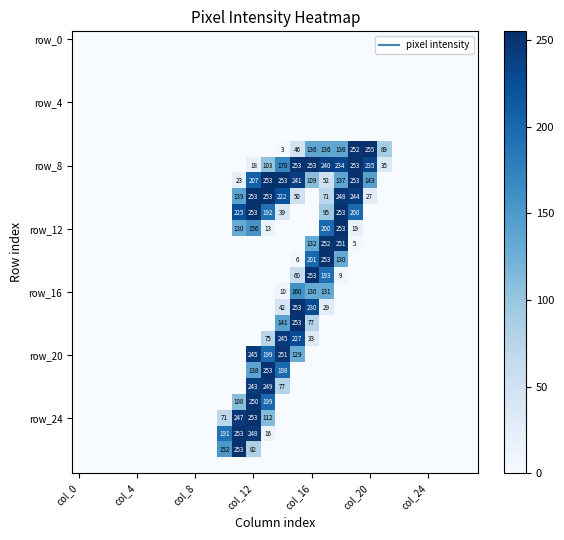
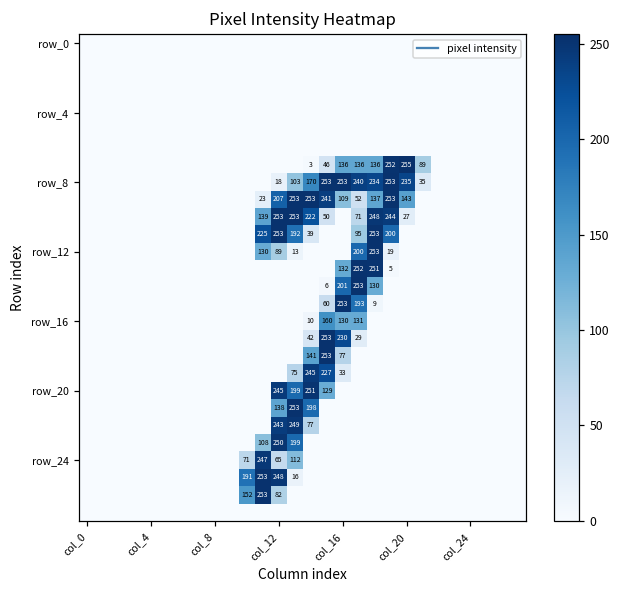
row_12, col_12: 156 -> 89
row_24, col_12: 253 -> 65
